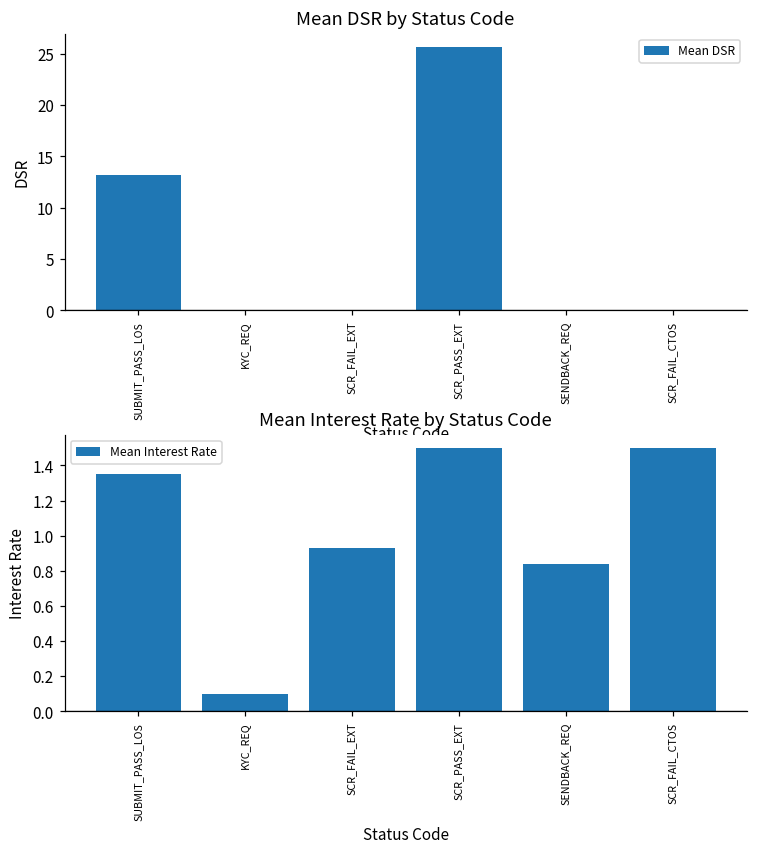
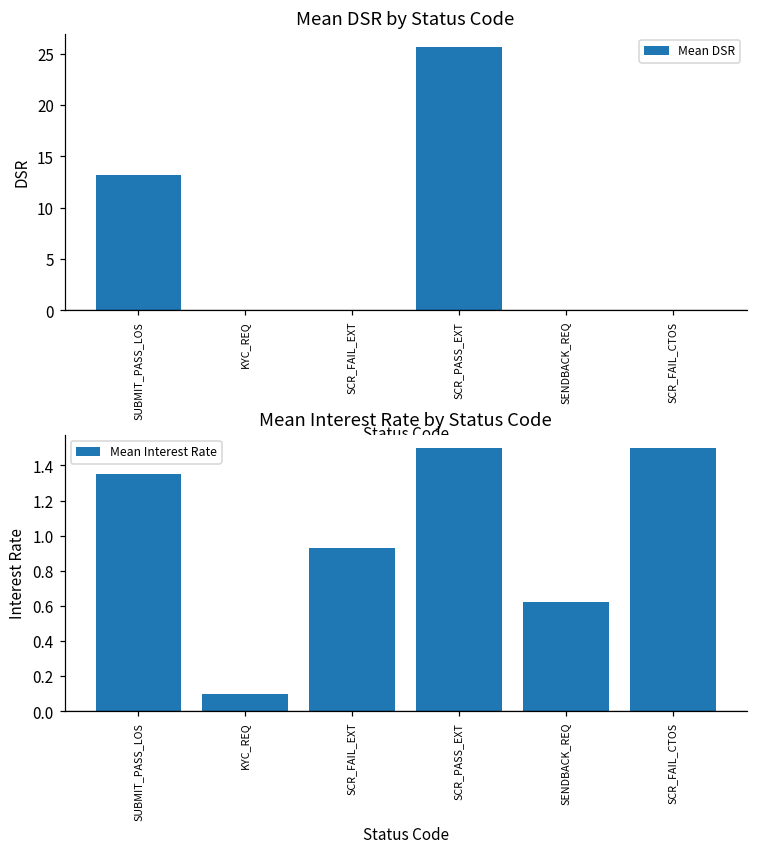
Mean Interest Rate by Status Code, SENDBACK_REQ: 0.84 -> 0.62
